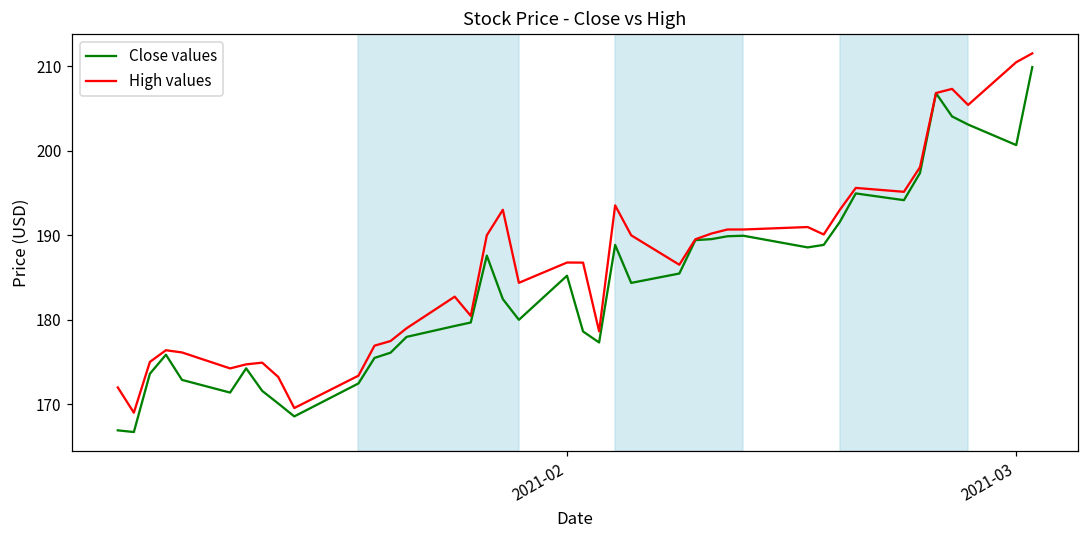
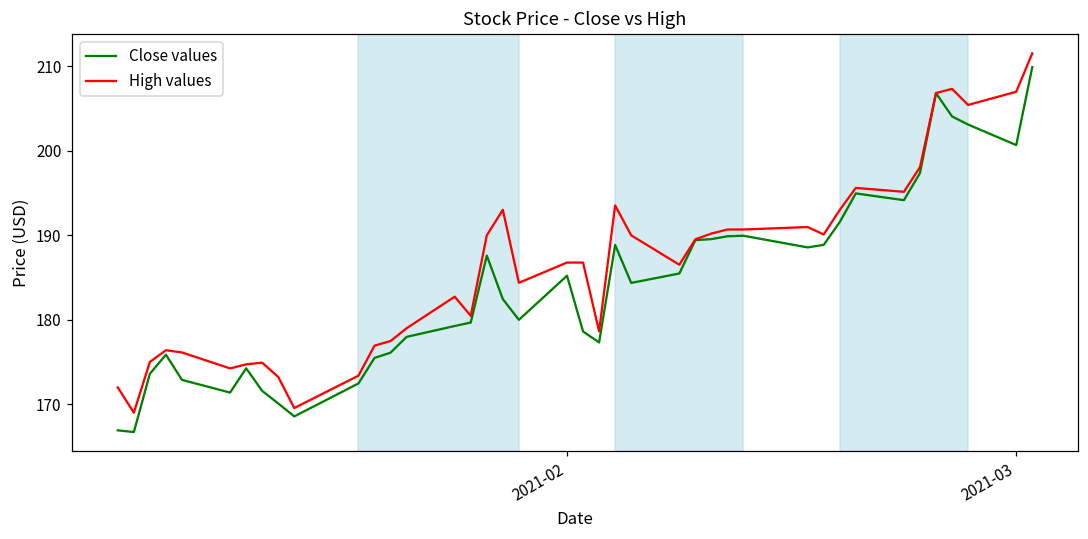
High values, 2021-03: 210 -> 207
